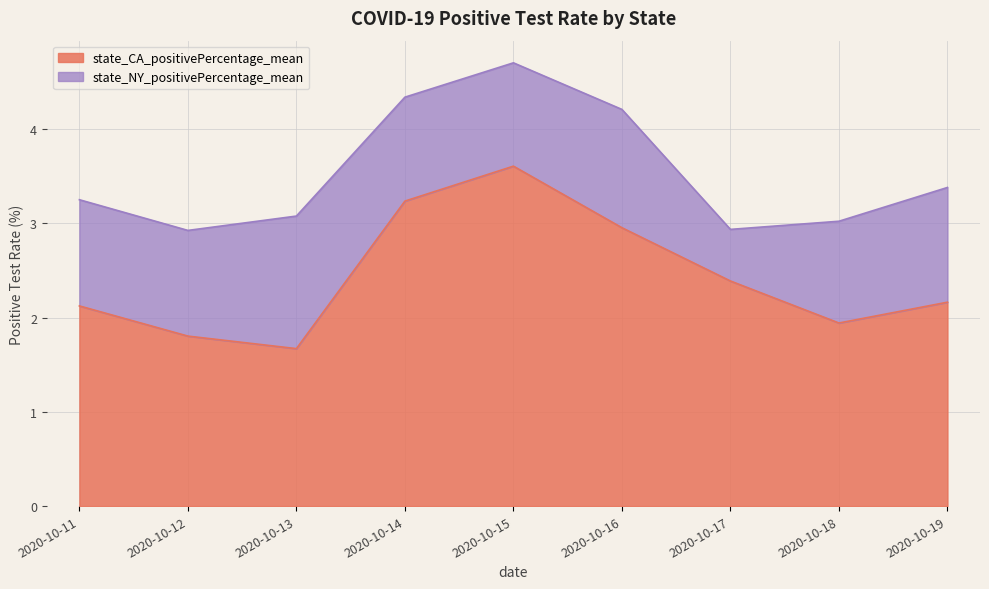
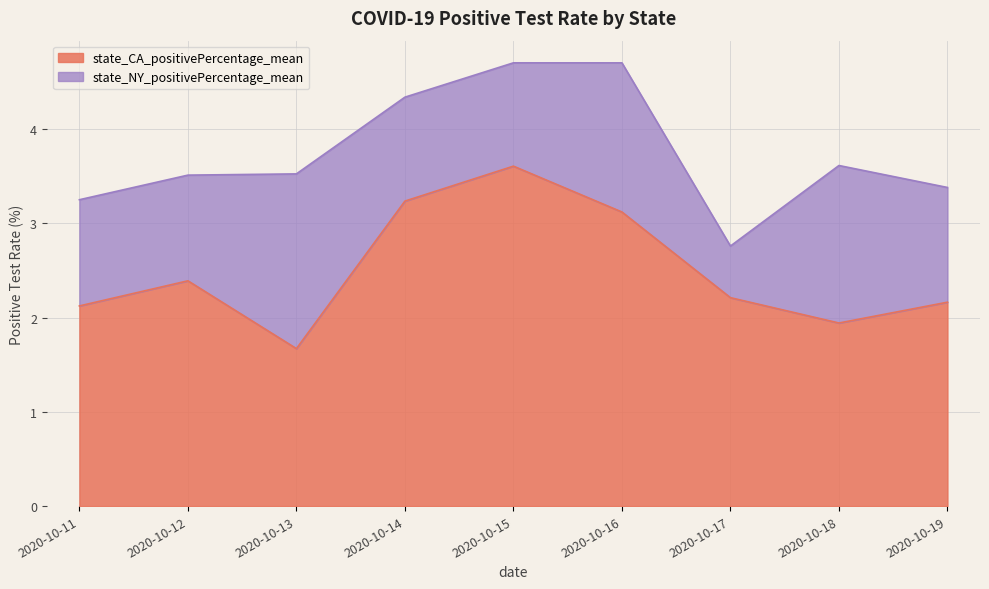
state_CA_positivePercentage_mean, 2020-10-12: 1.8 -> 2.4
state_NY_positivePercentage_mean, 2020-10-13: 1.4 -> 1.9
state_CA_positivePercentage_mean, 2020-10-16: 3.0 -> 3.1
state_NY_positivePercentage_mean, 2020-10-16: 1.3 -> 1.6
state_CA_positivePercentage_mean, 2020-10-17: 2.4 -> 2.2
state_NY_positivePercentage_mean, 2020-10-18: 1.1 -> 1.7
